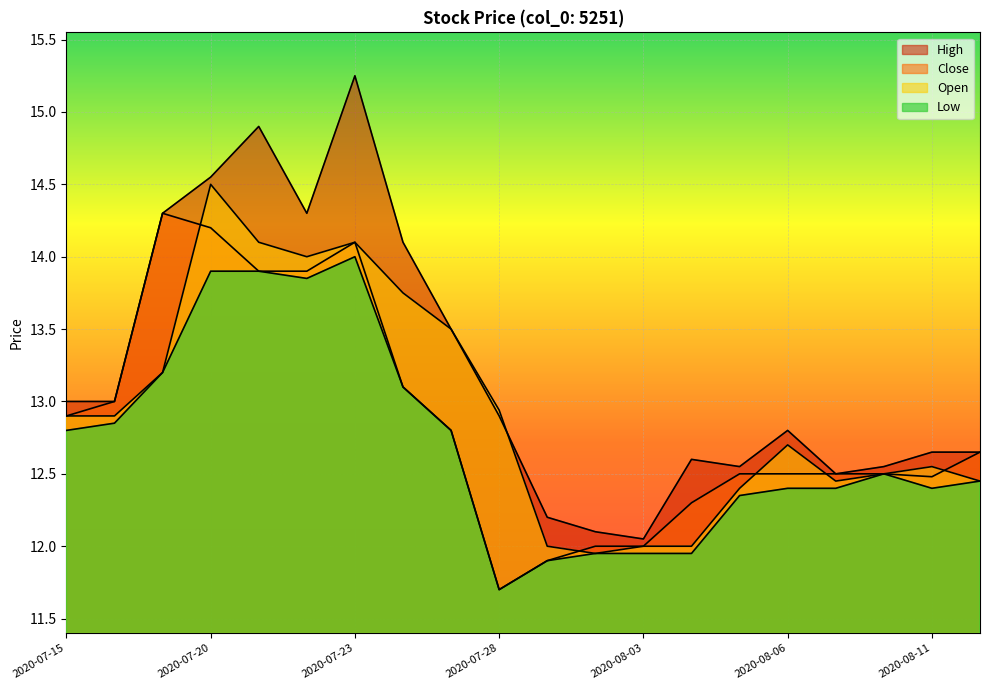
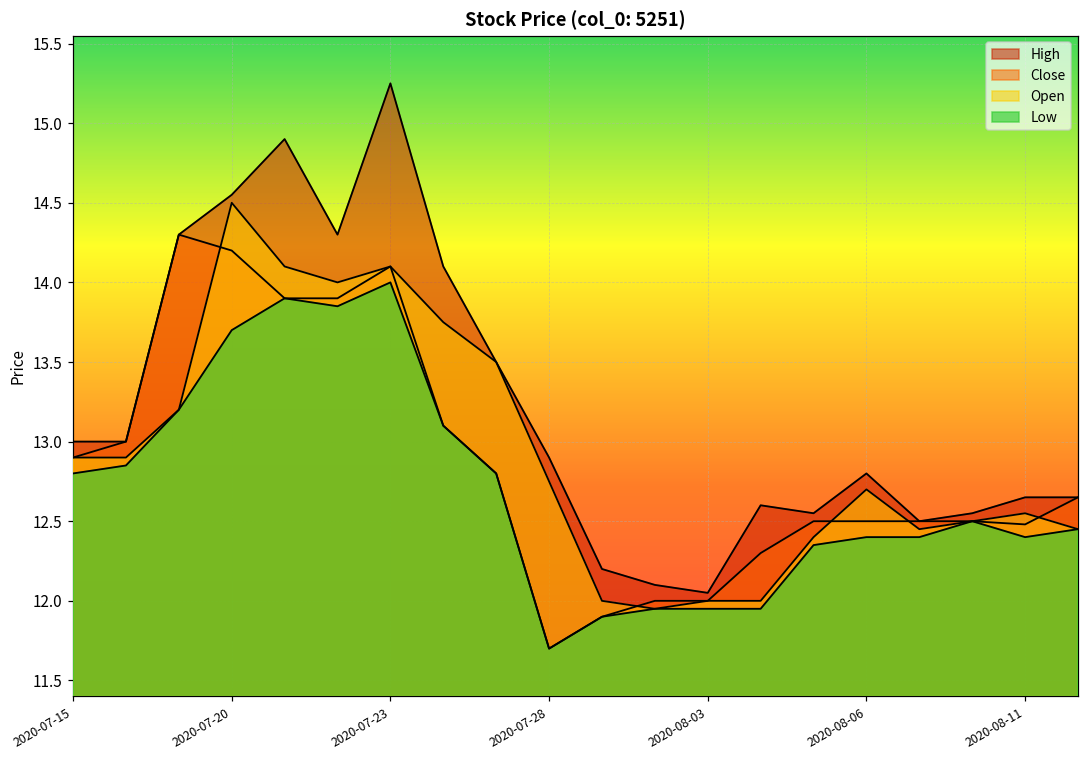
Low, 2020-07-20: 13.9 -> 13.7
Open, 2020-07-28: 12.94 -> 12.75
